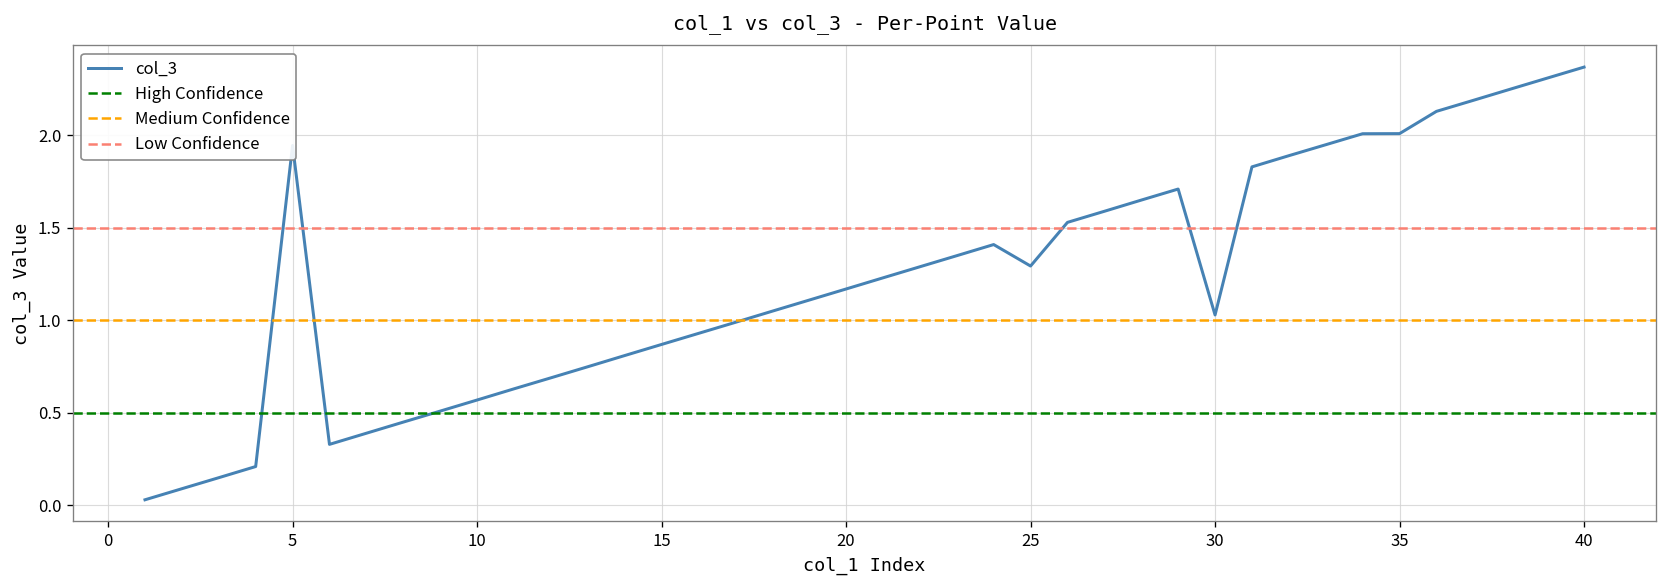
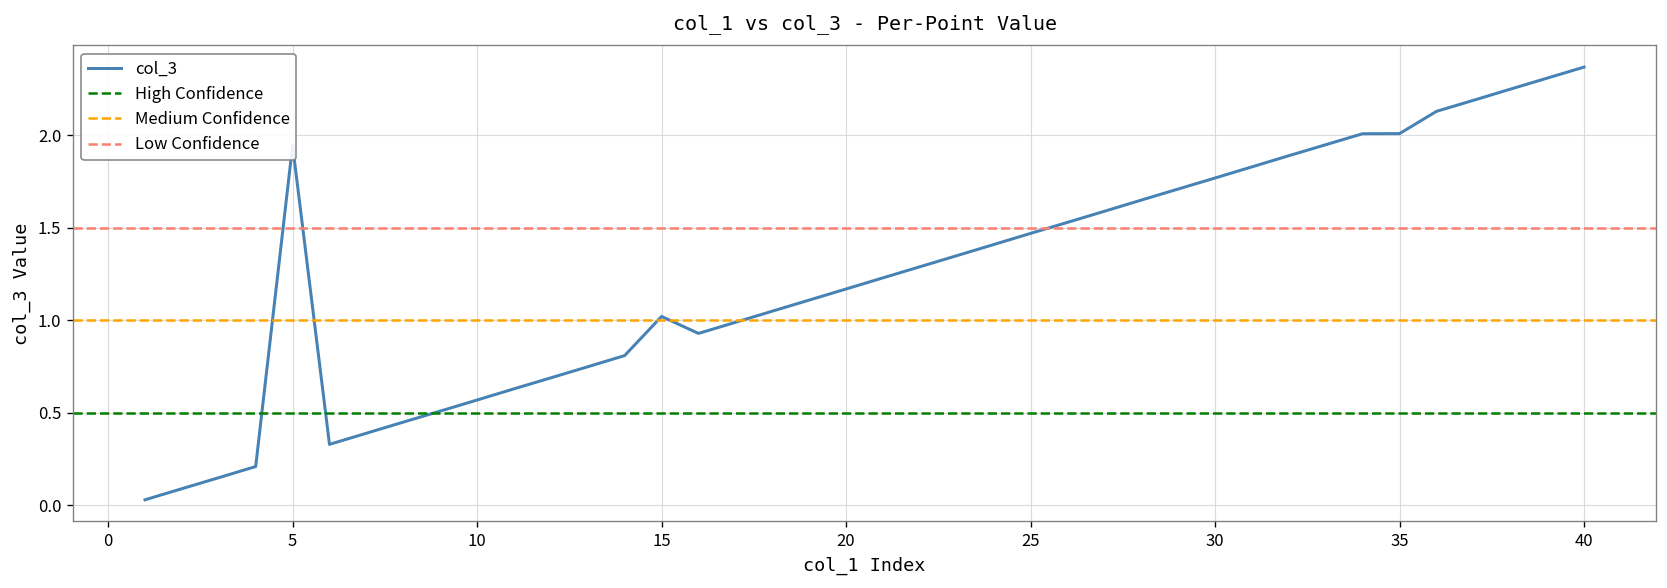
15: 0.87 -> 1.02
25: 1.29 -> 1.47
30: 1.03 -> 1.77
